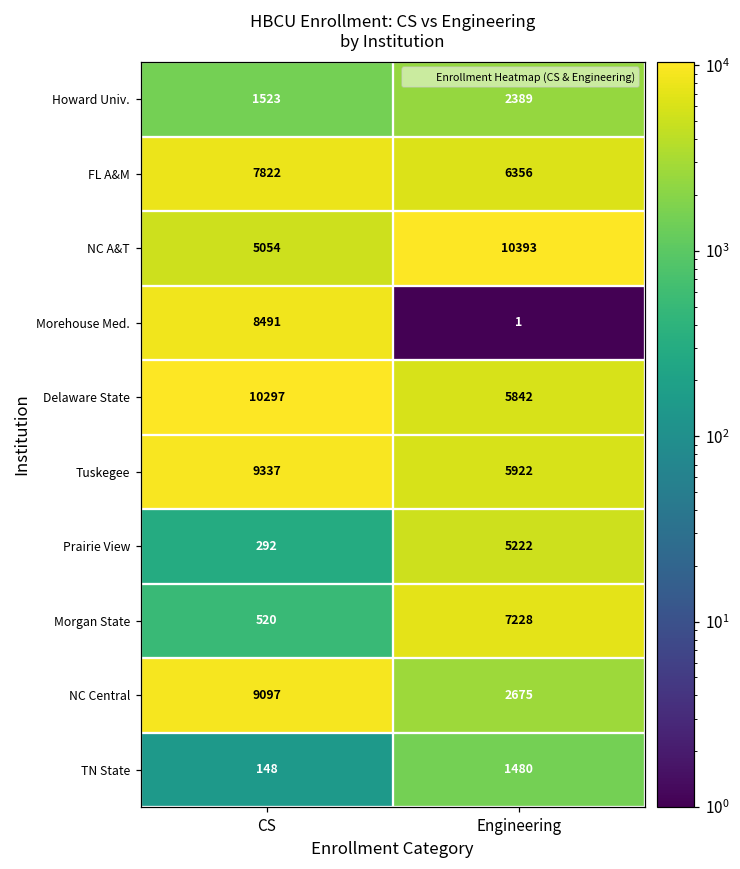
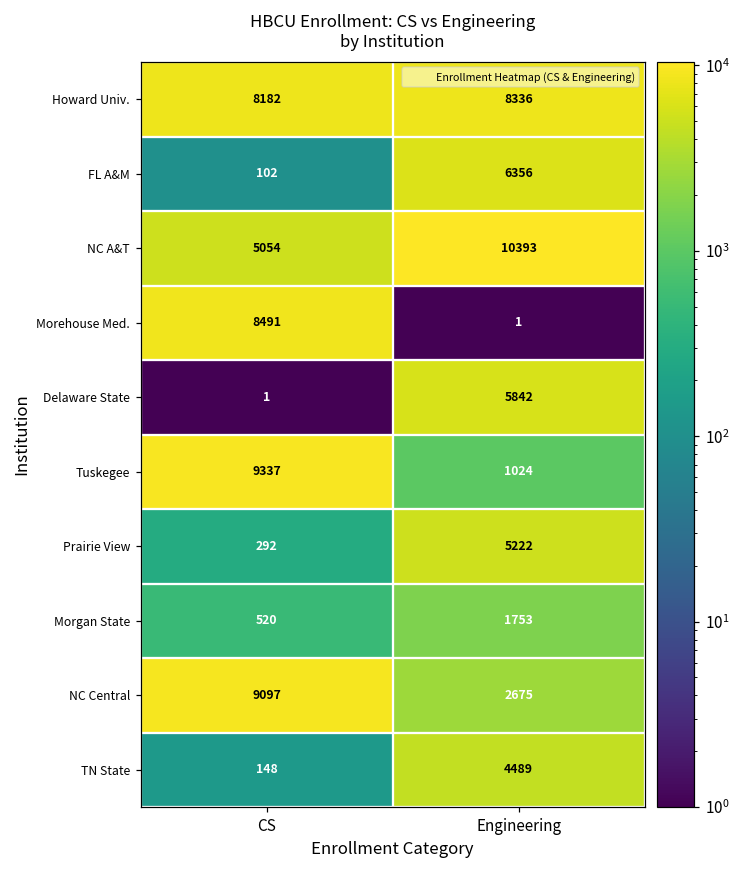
Howard Univ., CS: 1523 -> 8182
Howard Univ., Engineering: 2389 -> 8336
FL A&M, CS: 7822 -> 102
Delaware State, CS: 10297 -> 1
Tuskegee, Engineering: 5922 -> 1024
Morgan State, Engineering: 7228 -> 1753
TN State, Engineering: 1480 -> 4489
